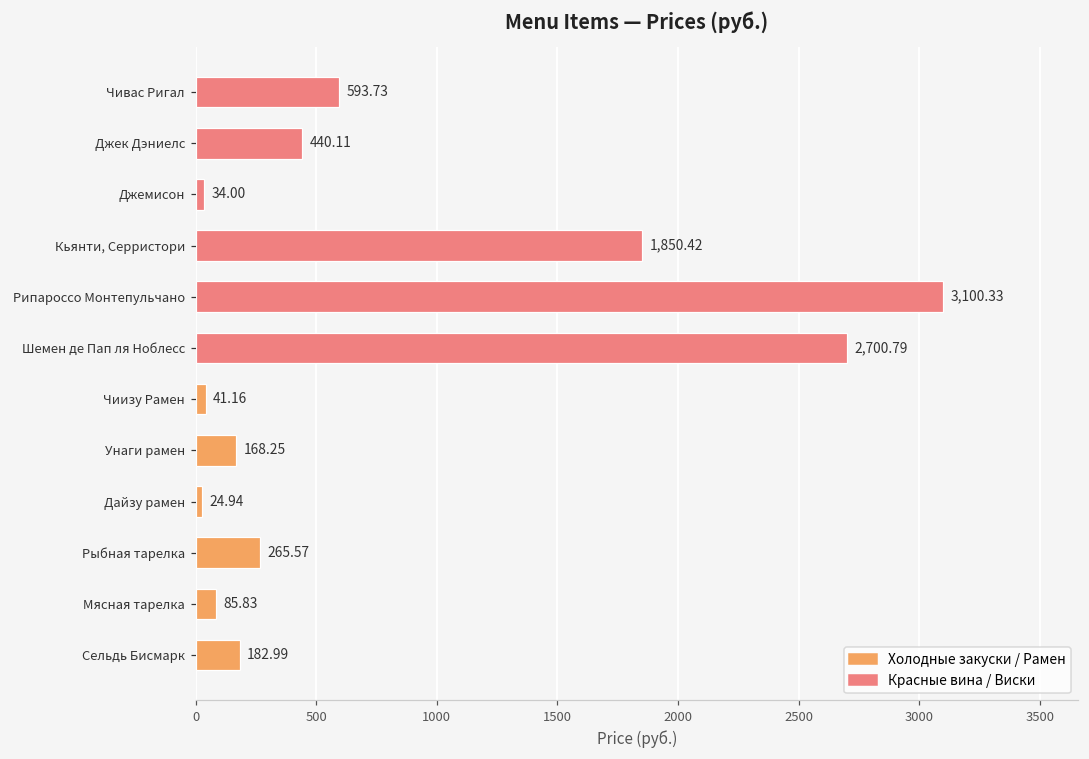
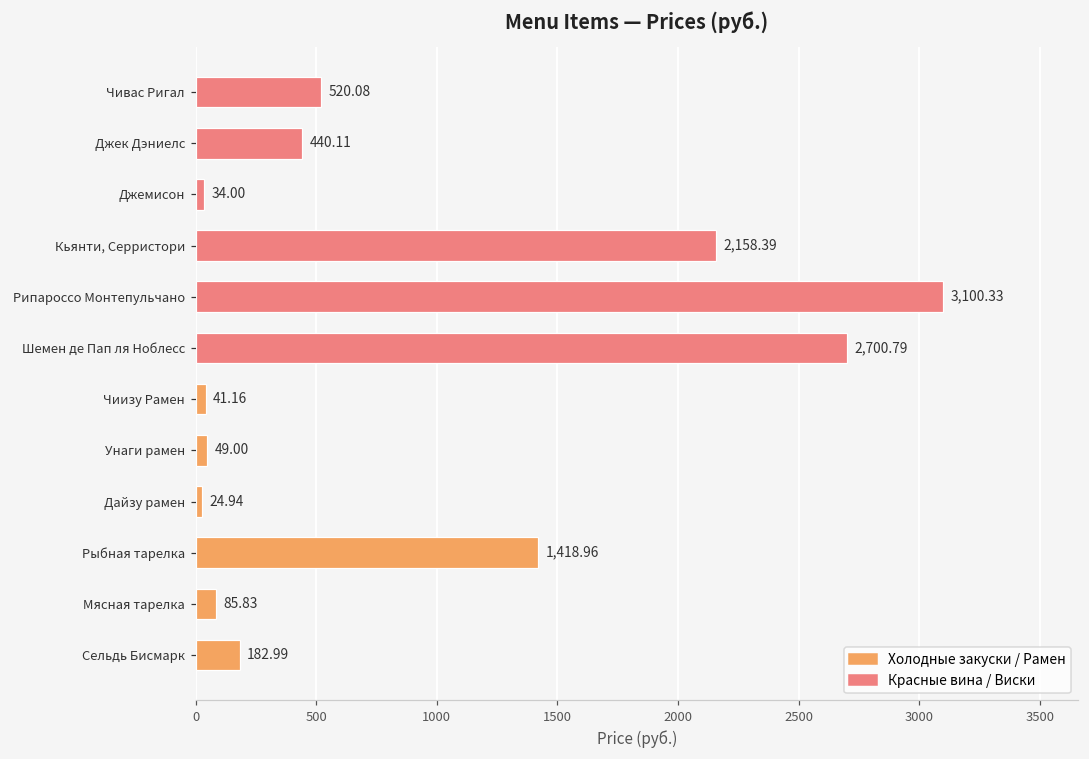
Чивас Ригал: 593.73 -> 520.08
Кьянти, Серристори: 1,850.42 -> 2,158.39
Унаги рамен: 168.25 -> 49.00
Рыбная тарелка: 265.57 -> 1,418.96
